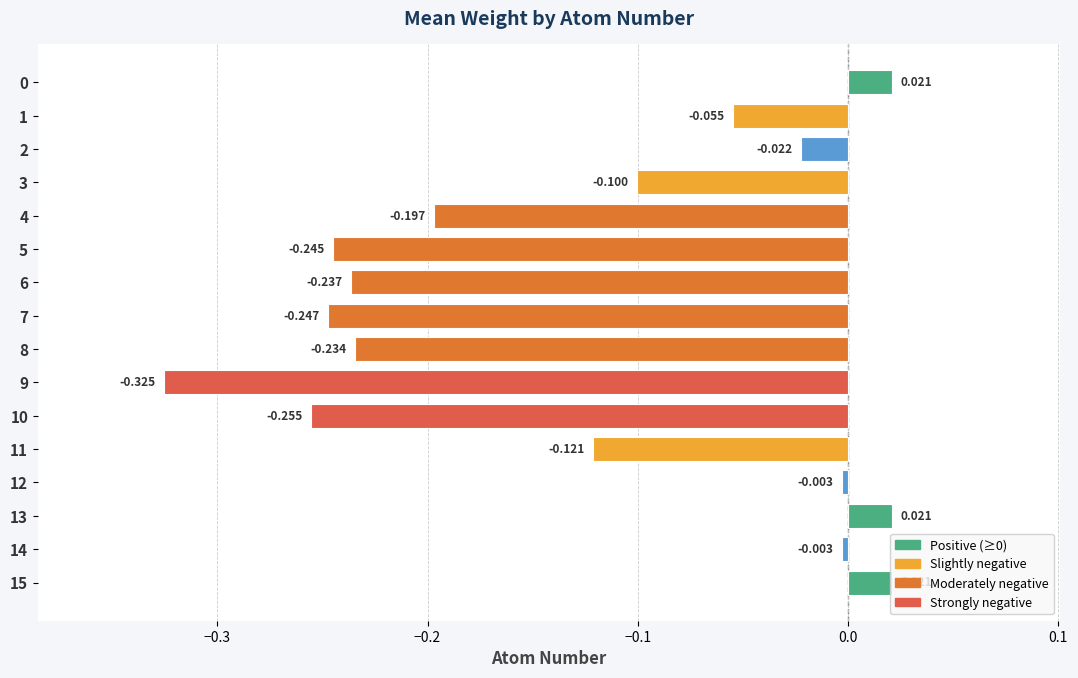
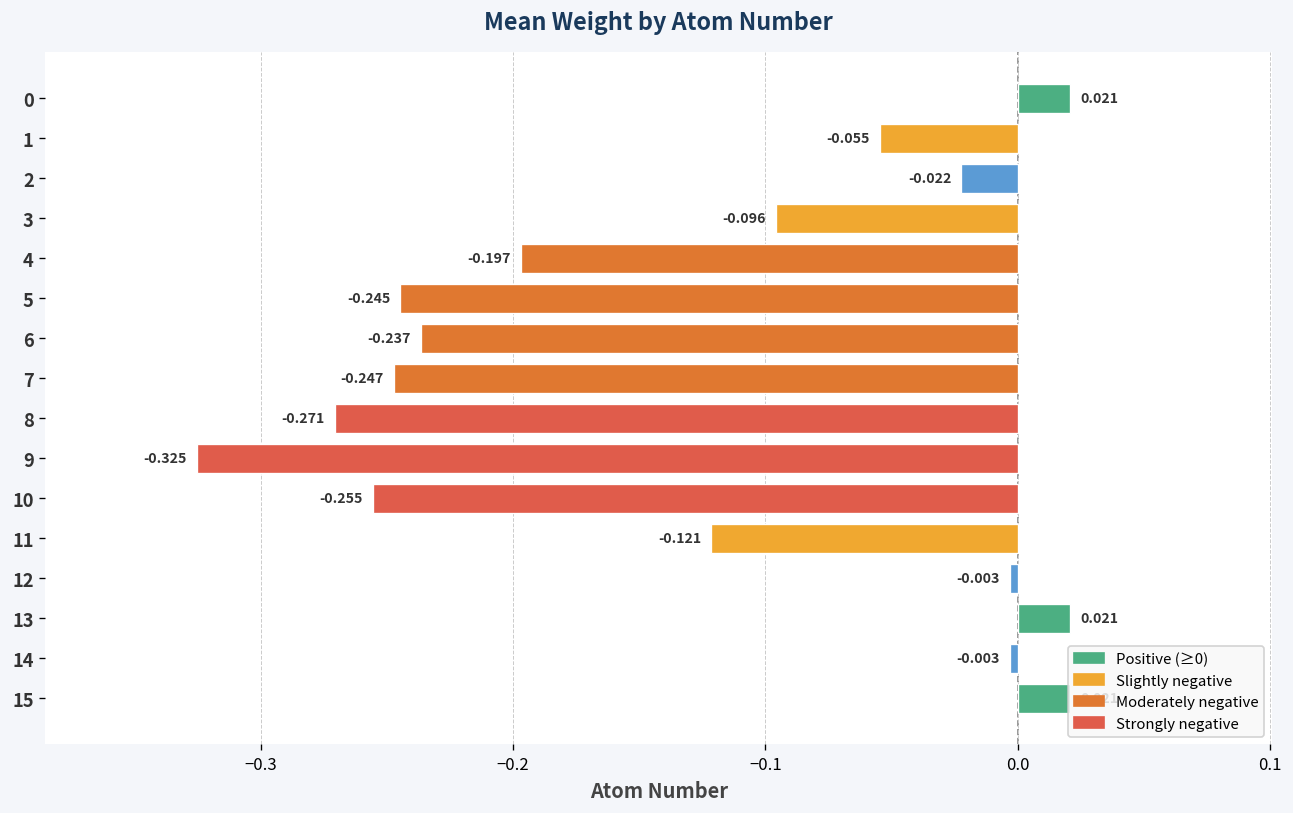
3: -0.100 -> -0.096
8: -0.234 -> -0.271
